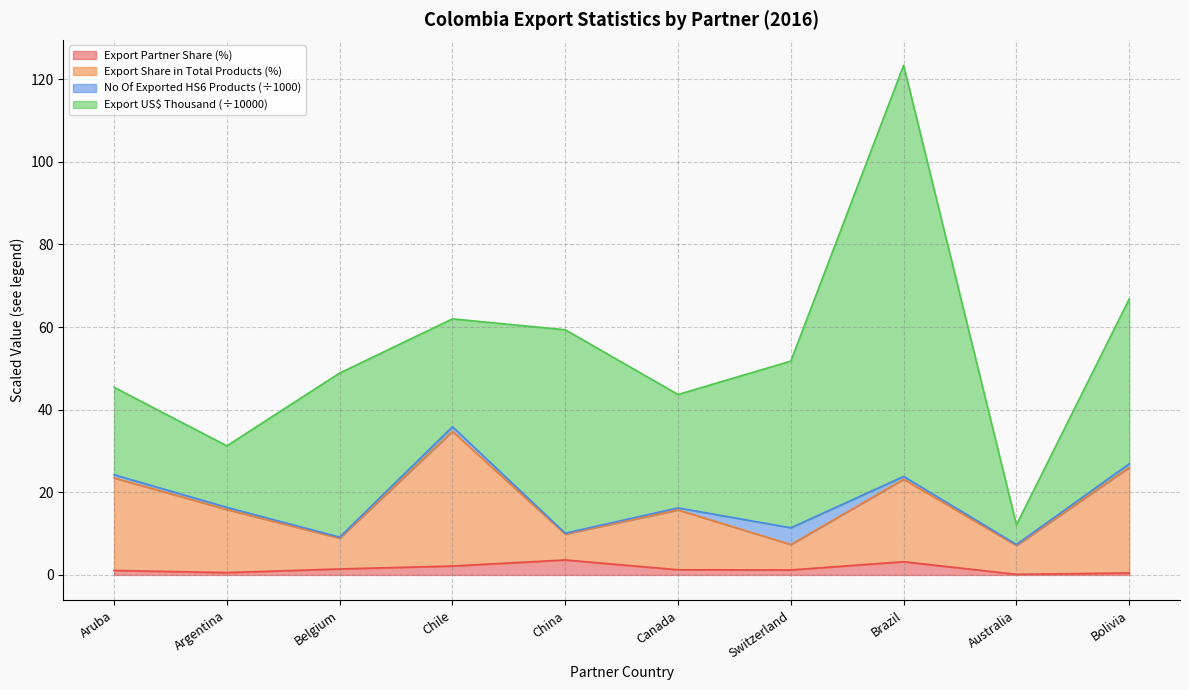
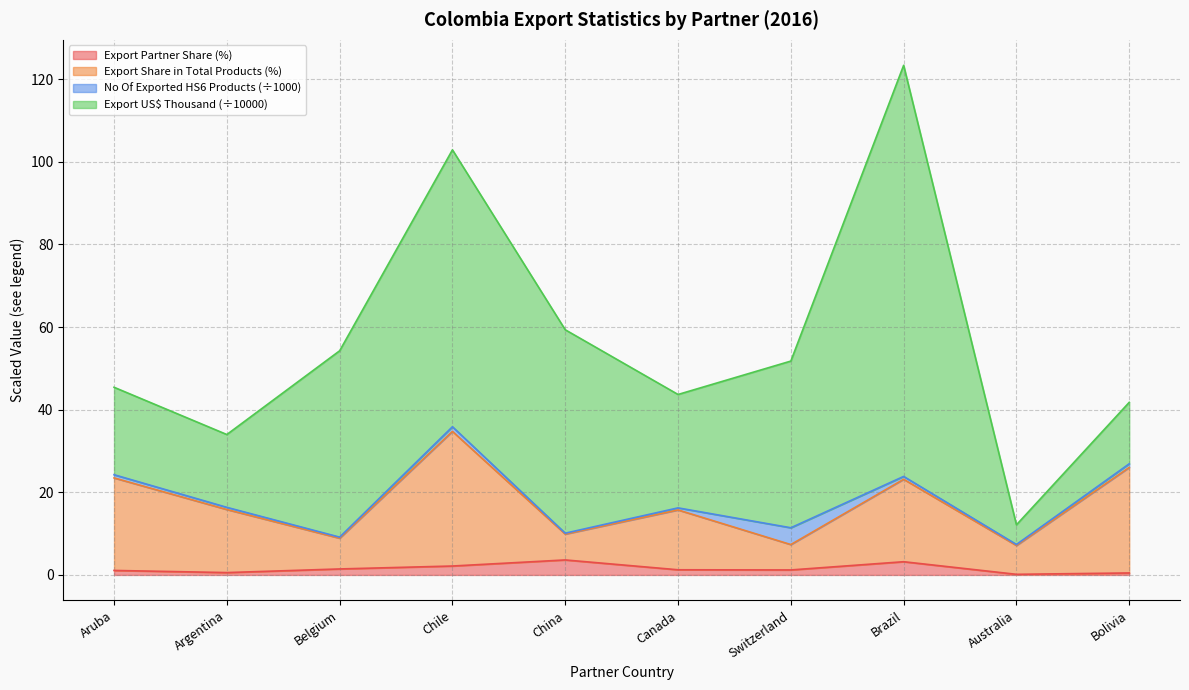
Export US$ Thousand (÷10000), Argentina: 15 -> 18
Export US$ Thousand (÷10000), Belgium: 40 -> 45
Export US$ Thousand (÷10000), Chile: 26 -> 67
Export US$ Thousand (÷10000), Bolivia: 40 -> 15
